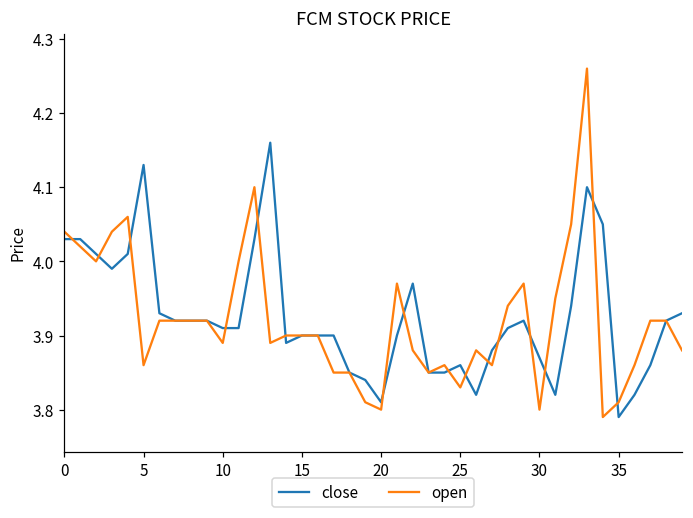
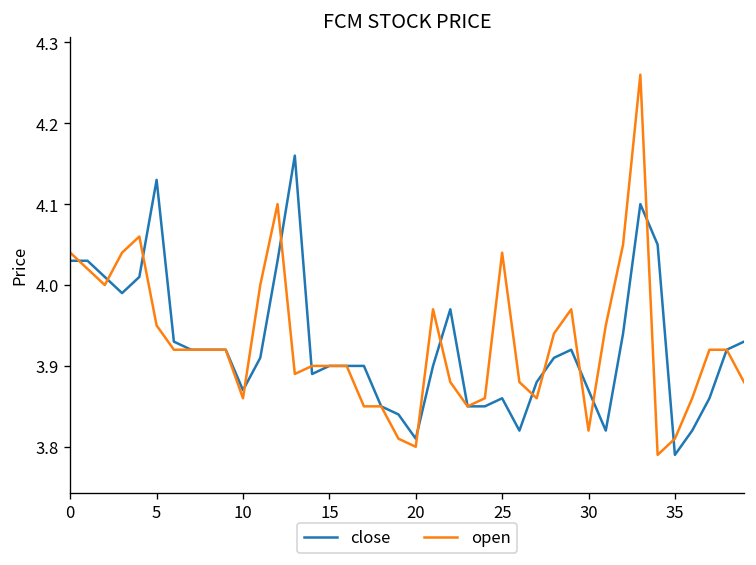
open, 5: 3.86 -> 3.95
close, 10: 3.91 -> 3.87
open, 10: 3.89 -> 3.86
open, 25: 3.83 -> 4.04
open, 30: 3.80 -> 3.82
